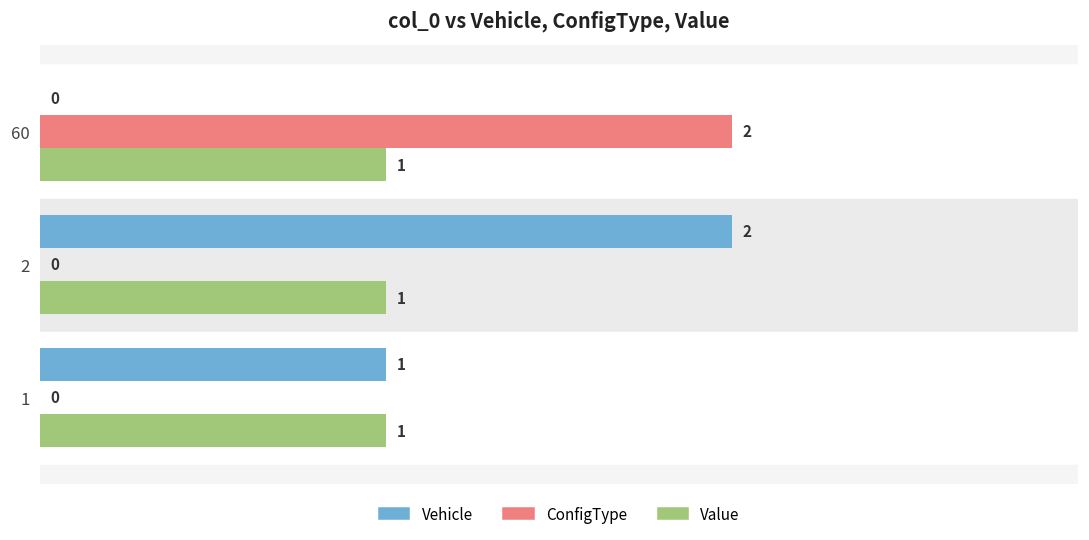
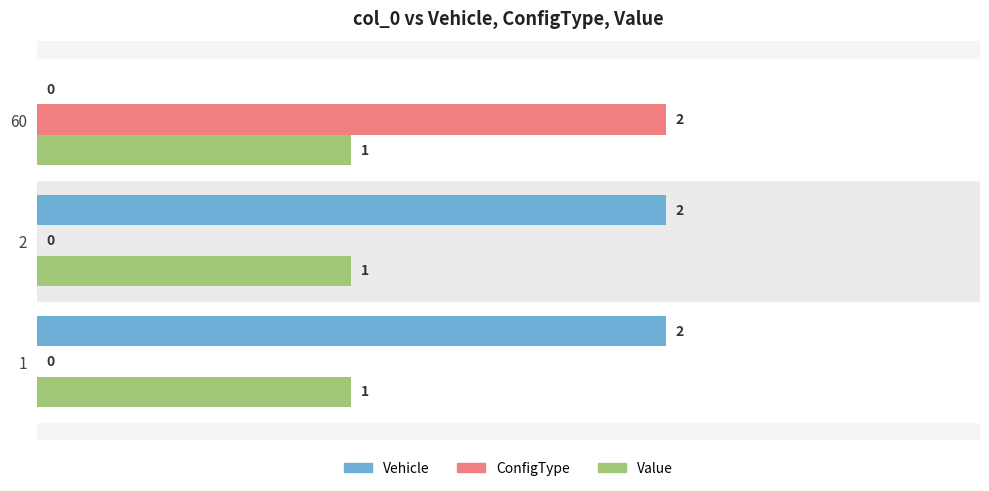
Vehicle, 1: 1 -> 2
